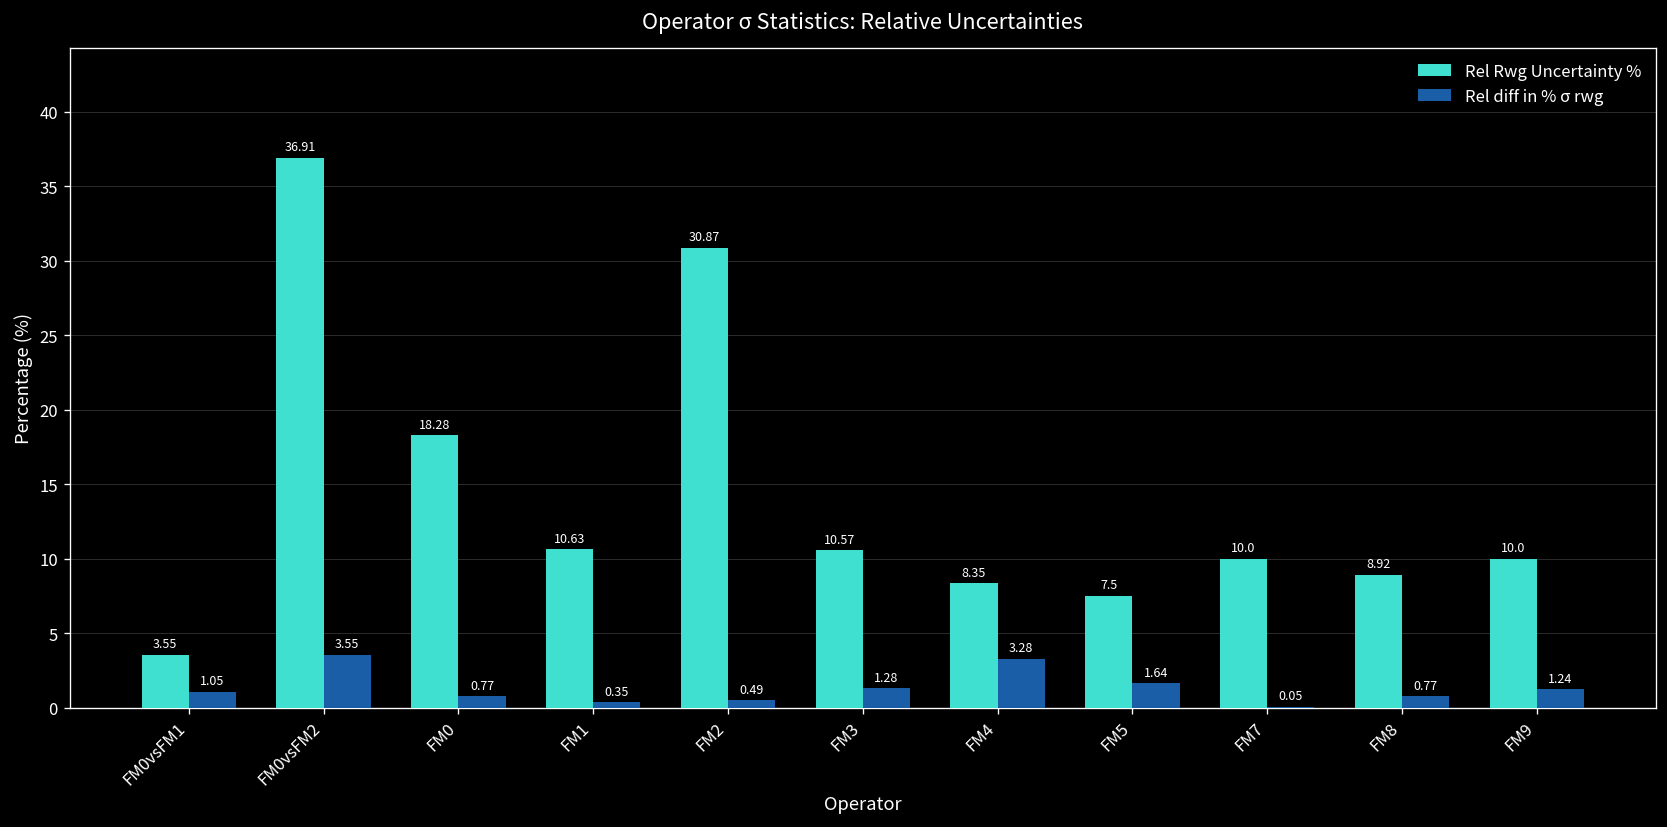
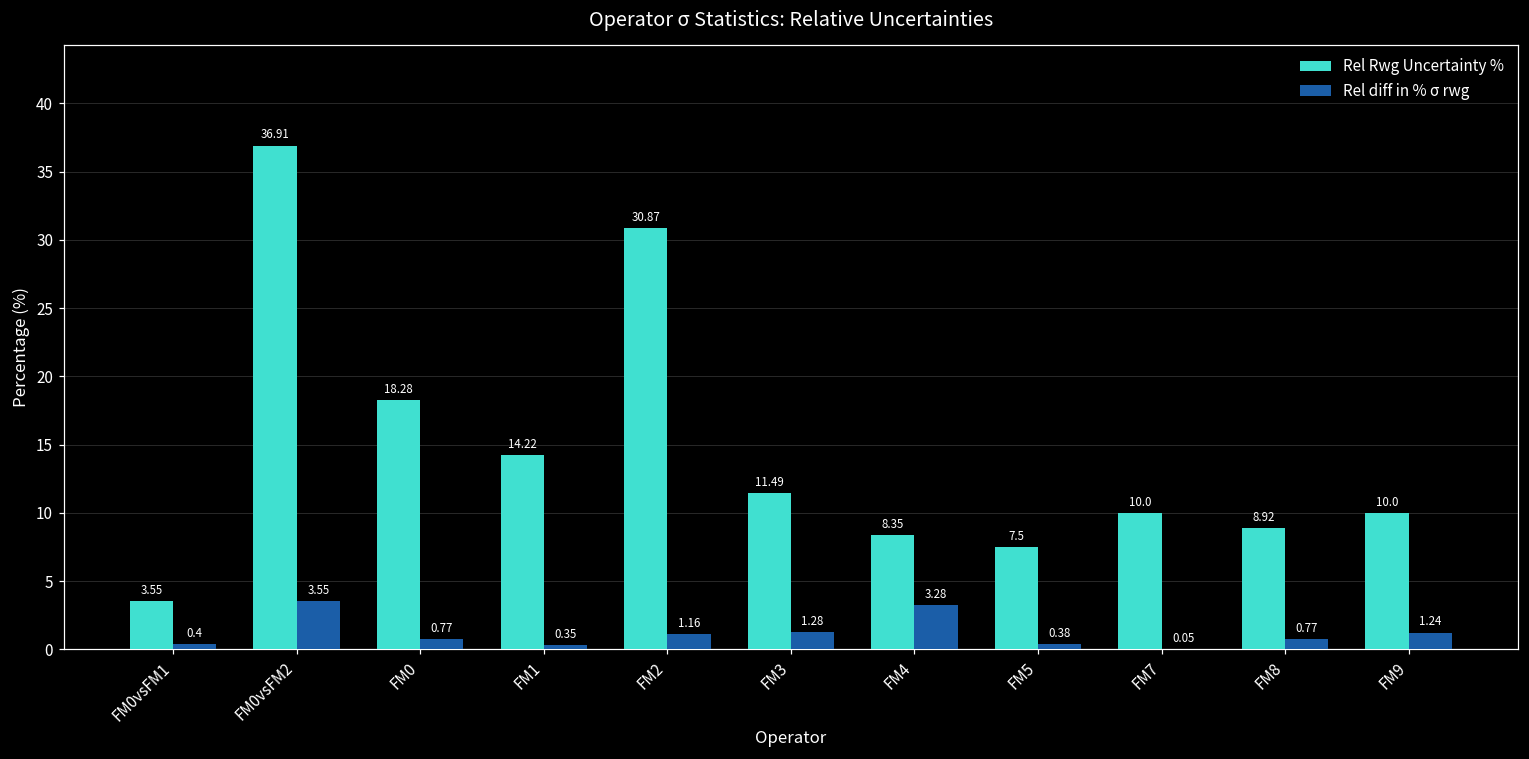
Rel diff in % σ rwg, FM0vsFM1: 1.05 -> 0.4
Rel Rwg Uncertainty %, FM1: 10.63 -> 14.22
Rel diff in % σ rwg, FM2: 0.49 -> 1.16
Rel Rwg Uncertainty %, FM3: 10.57 -> 11.49
Rel diff in % σ rwg, FM5: 1.64 -> 0.38
